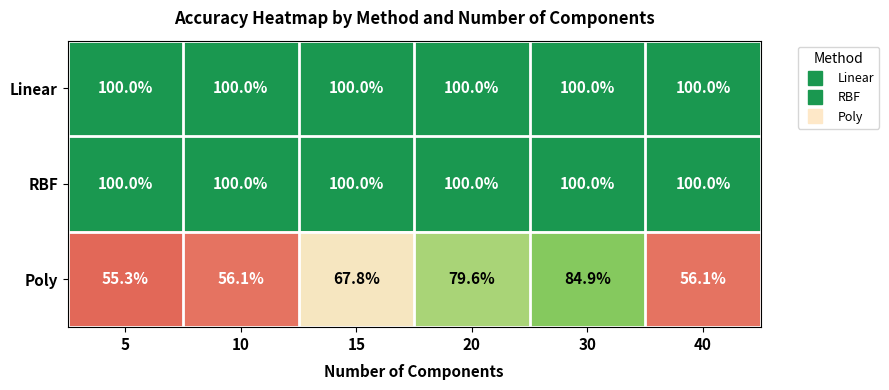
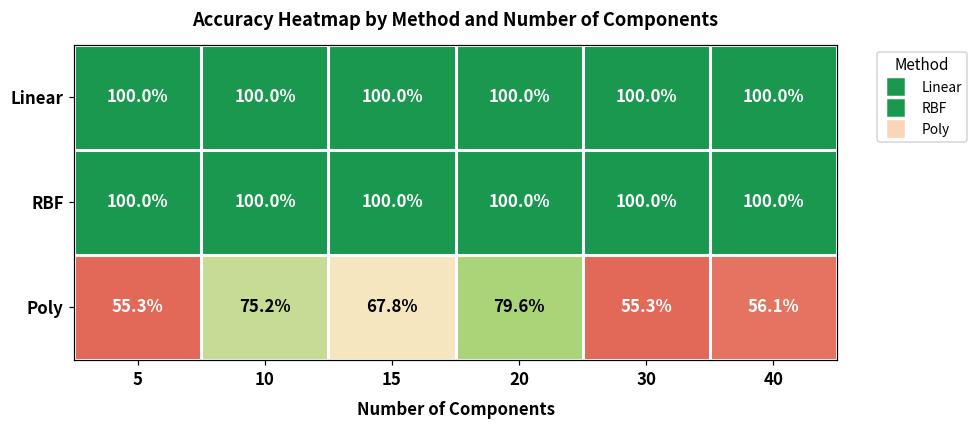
Poly, 10: 56.1% -> 75.2%
Poly, 30: 84.9% -> 55.3%
